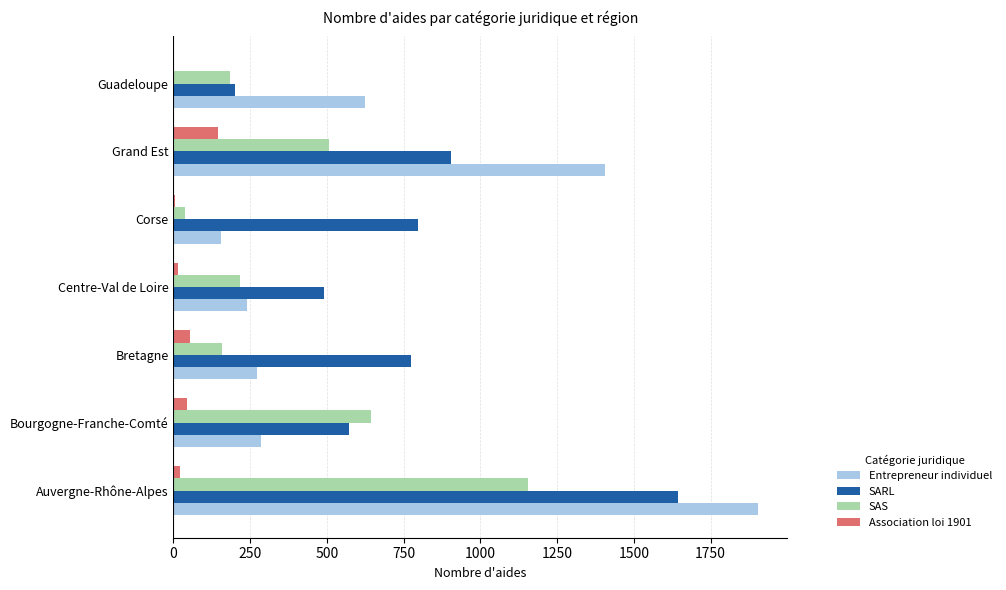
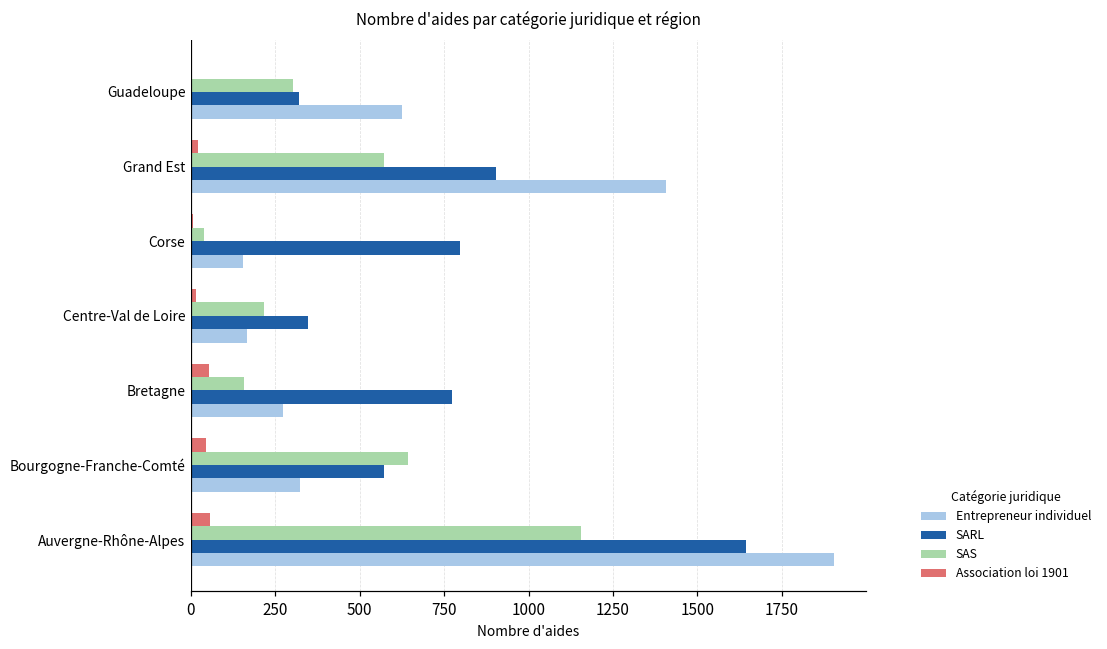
SAS, Guadeloupe: 180 -> 300
SARL, Guadeloupe: 200 -> 320
Association loi 1901, Grand Est: 150 -> 20
SAS, Grand Est: 510 -> 570
SARL, Centre-Val de Loire: 490 -> 350
Entrepreneur individuel, Centre-Val de Loire: 240 -> 170
Entrepreneur individuel, Bourgogne-Franche-Comté: 280 -> 320
Association loi 1901, Auvergne-Rhône-Alpes: 20 -> 60
